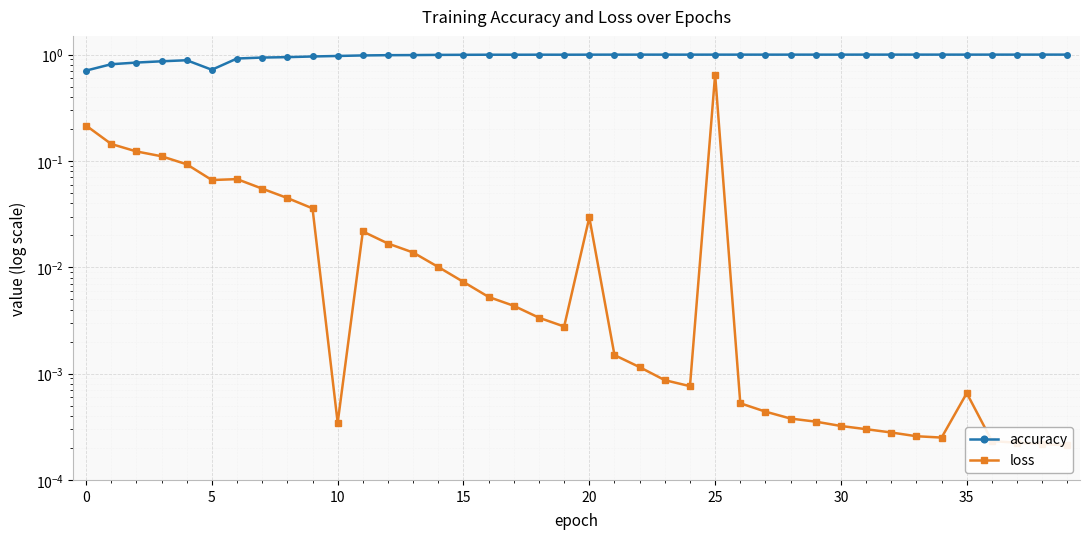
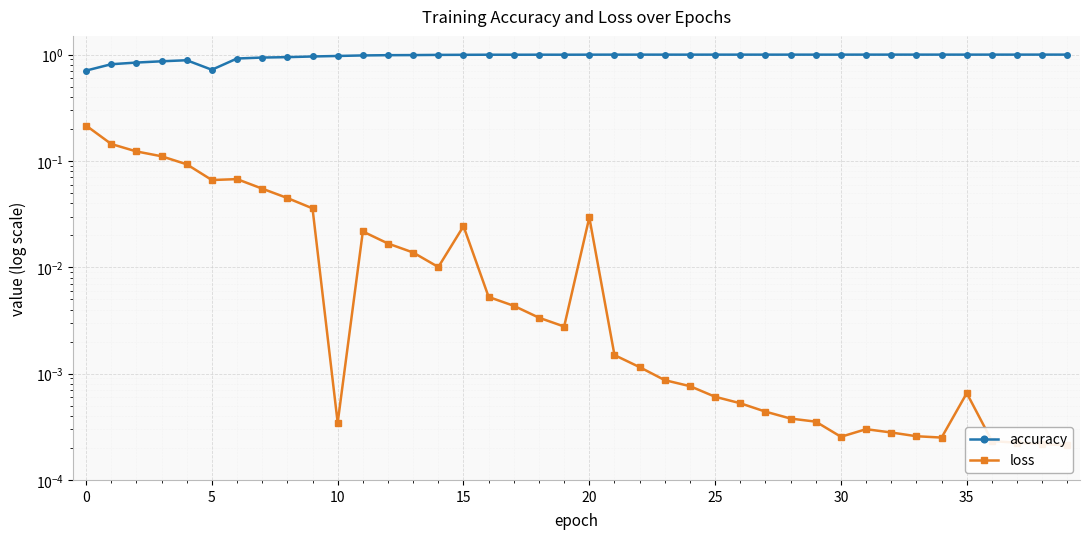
loss, 15: 0.007 -> 0.024
loss, 25: 0.6 -> 0.0006
loss, 30: 0.00032 -> 0.00025
